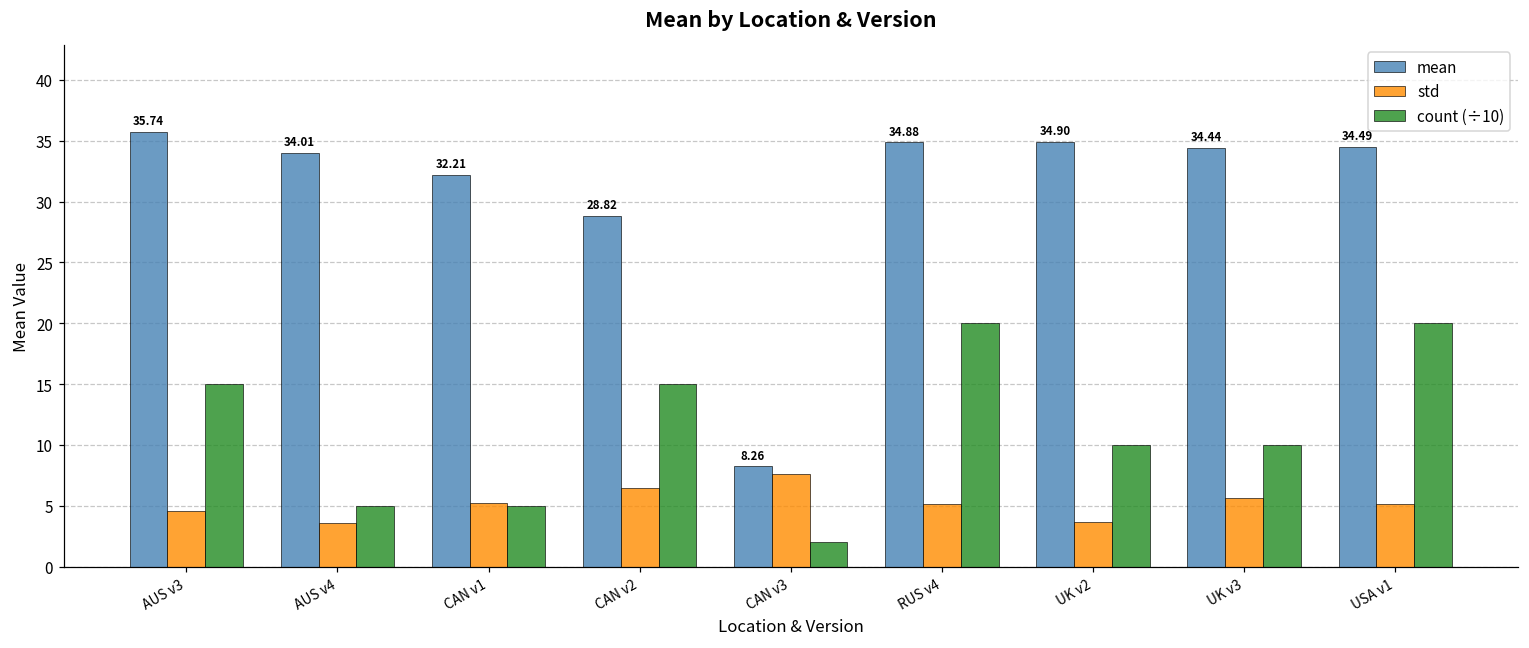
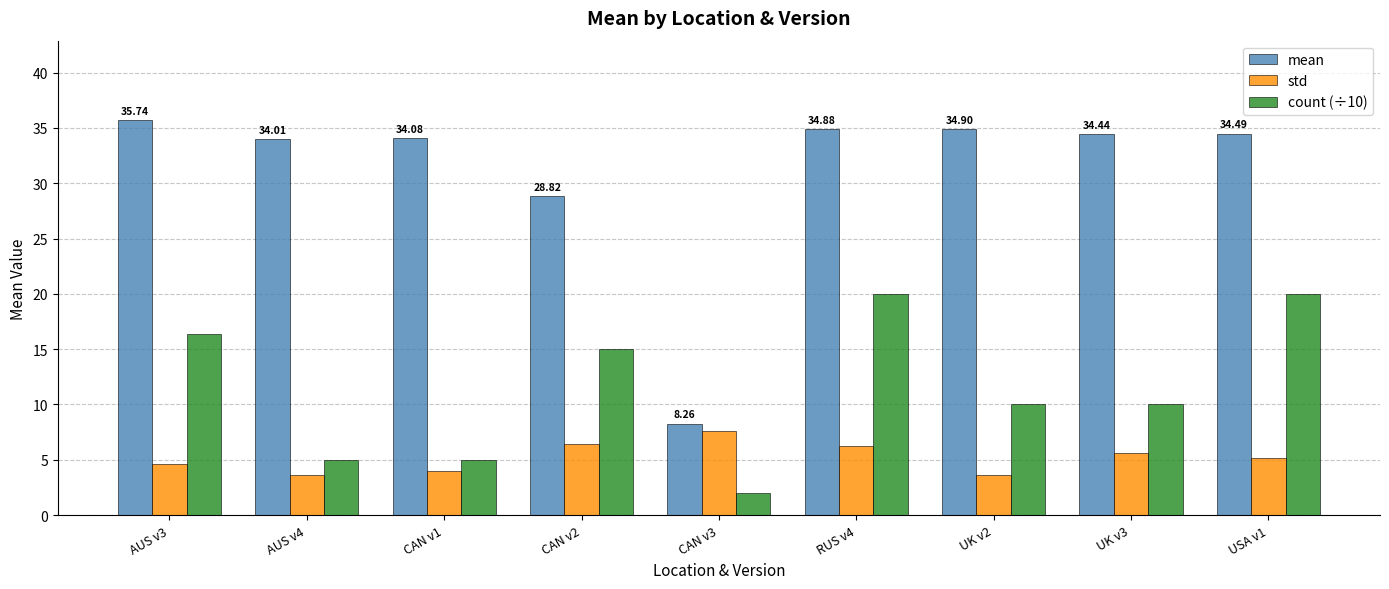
count (÷10), AUS v3: 15.0 -> 16.4
mean, CAN v1: 32.21 -> 34.08
std, CAN v1: 5.2 -> 4.0
std, RUS v4: 5.2 -> 6.2
